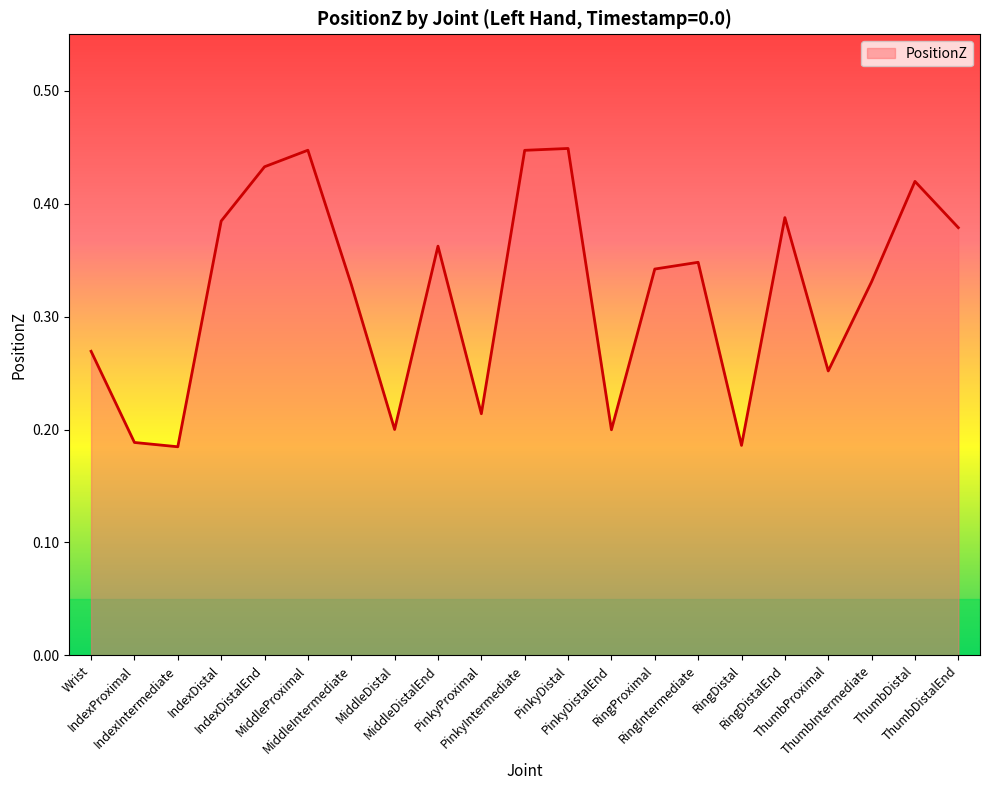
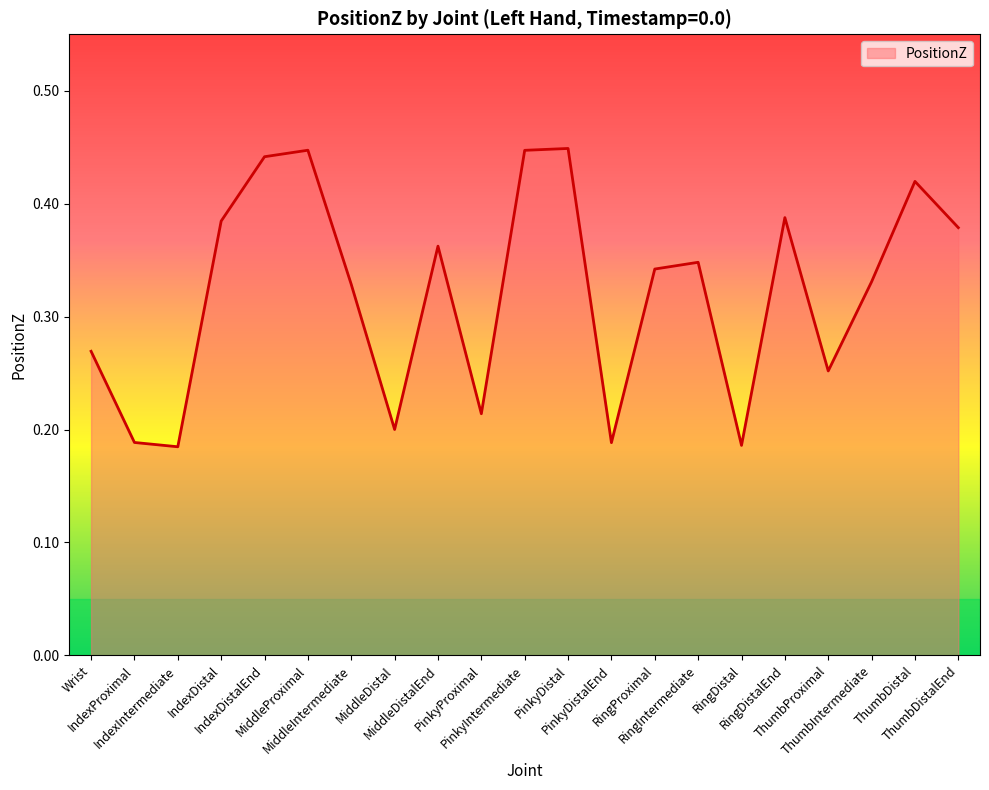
IndexDistalEnd: 0.433 -> 0.442
PinkyDistalEnd: 0.200 -> 0.188
